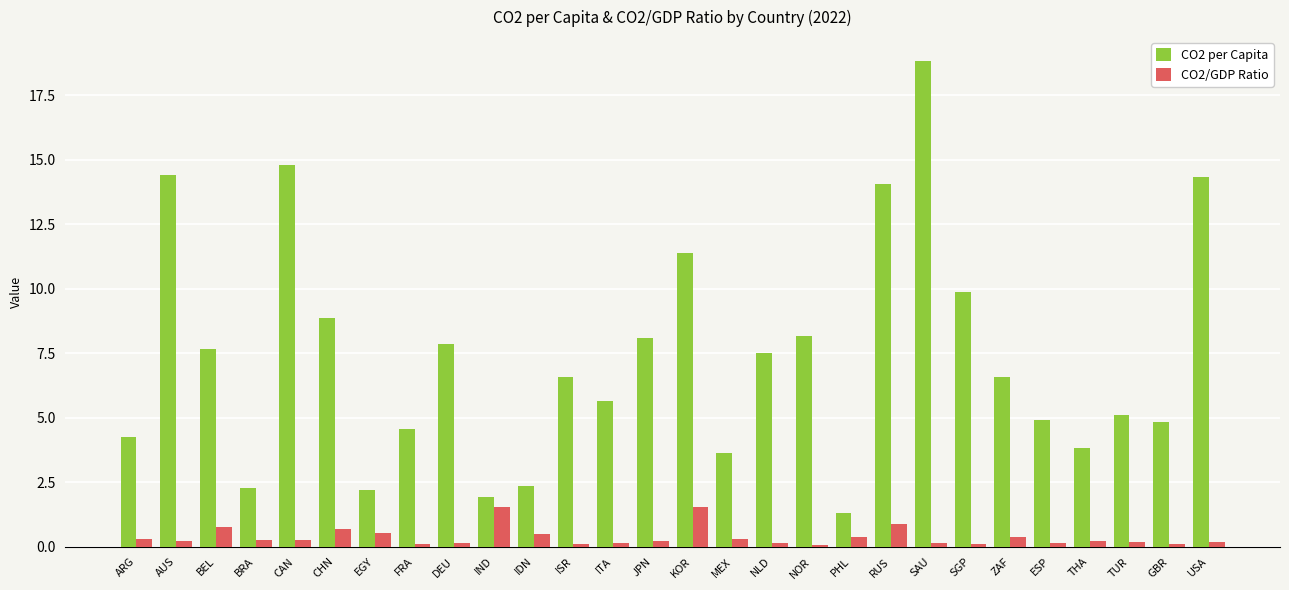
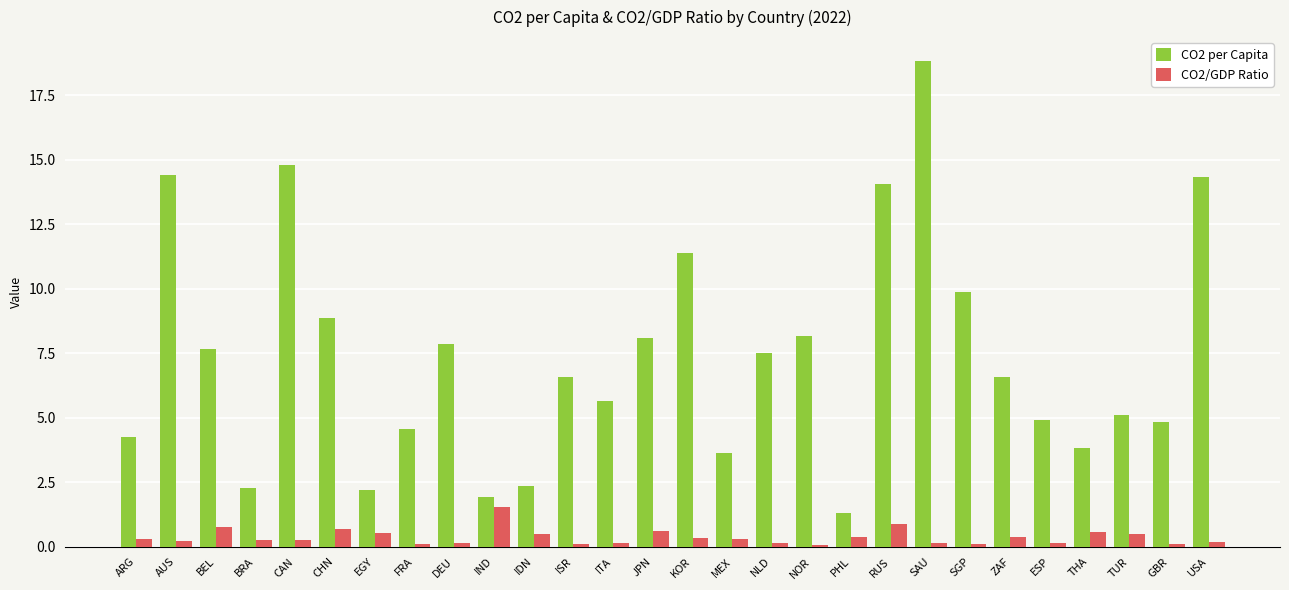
CO2/GDP Ratio, JPN: 0.2 -> 0.6
CO2/GDP Ratio, KOR: 1.6 -> 0.4
CO2/GDP Ratio, THA: 0.2 -> 0.6
CO2/GDP Ratio, TUR: 0.2 -> 0.5
